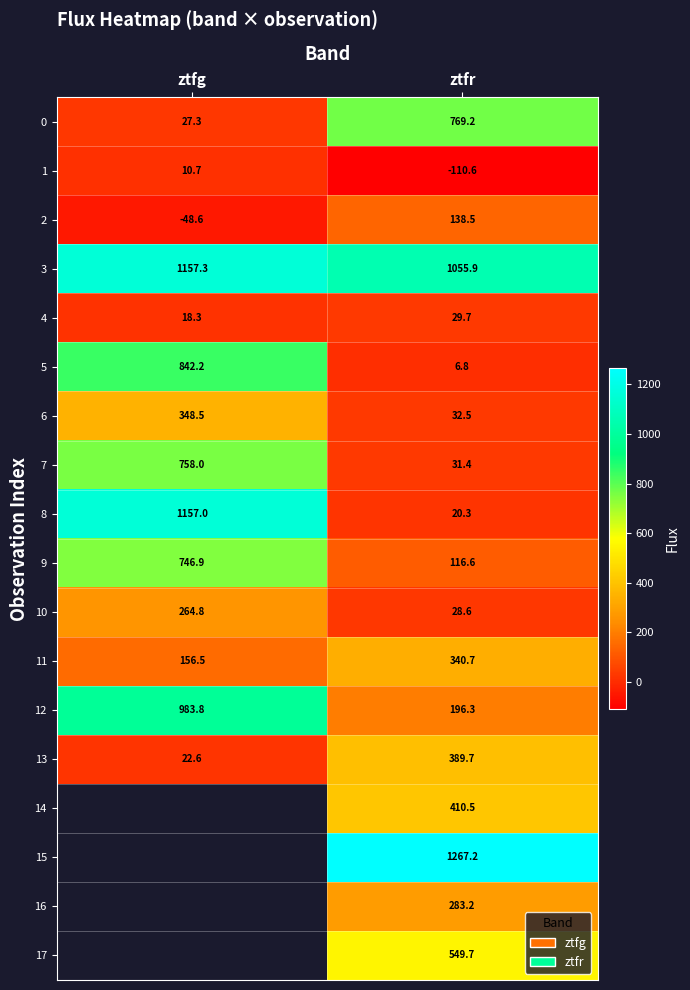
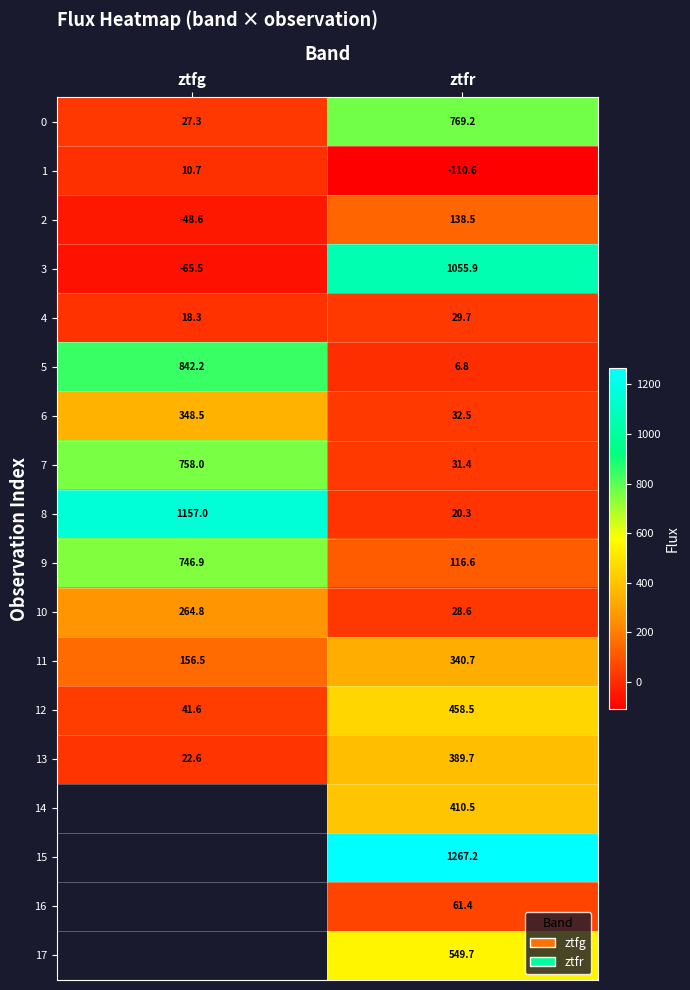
3, ztfg: 1157.3 -> -65.5
12, ztfg: 983.8 -> 41.6
12, ztfr: 196.3 -> 458.5
16, ztfr: 283.2 -> 61.4
